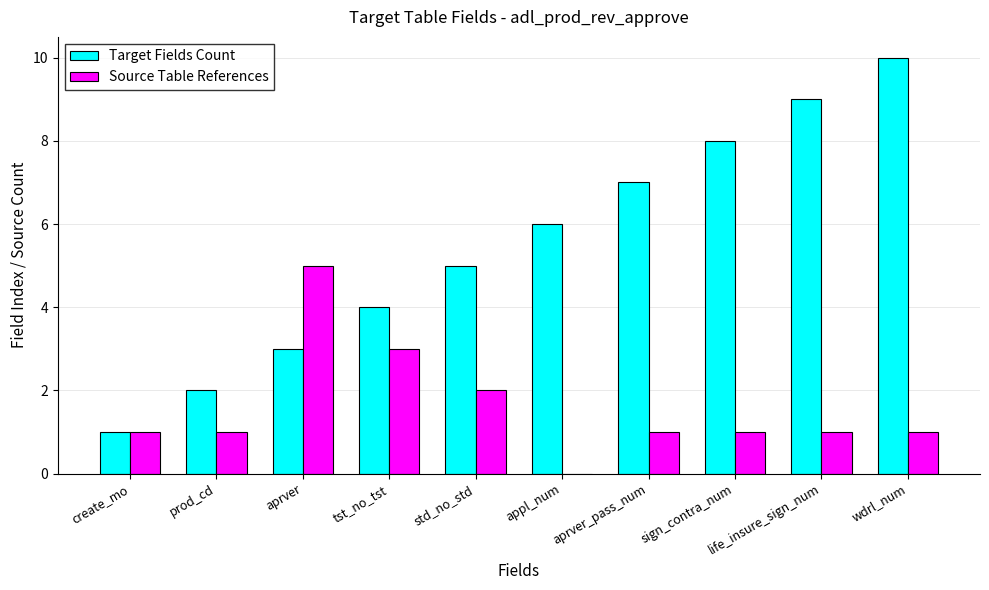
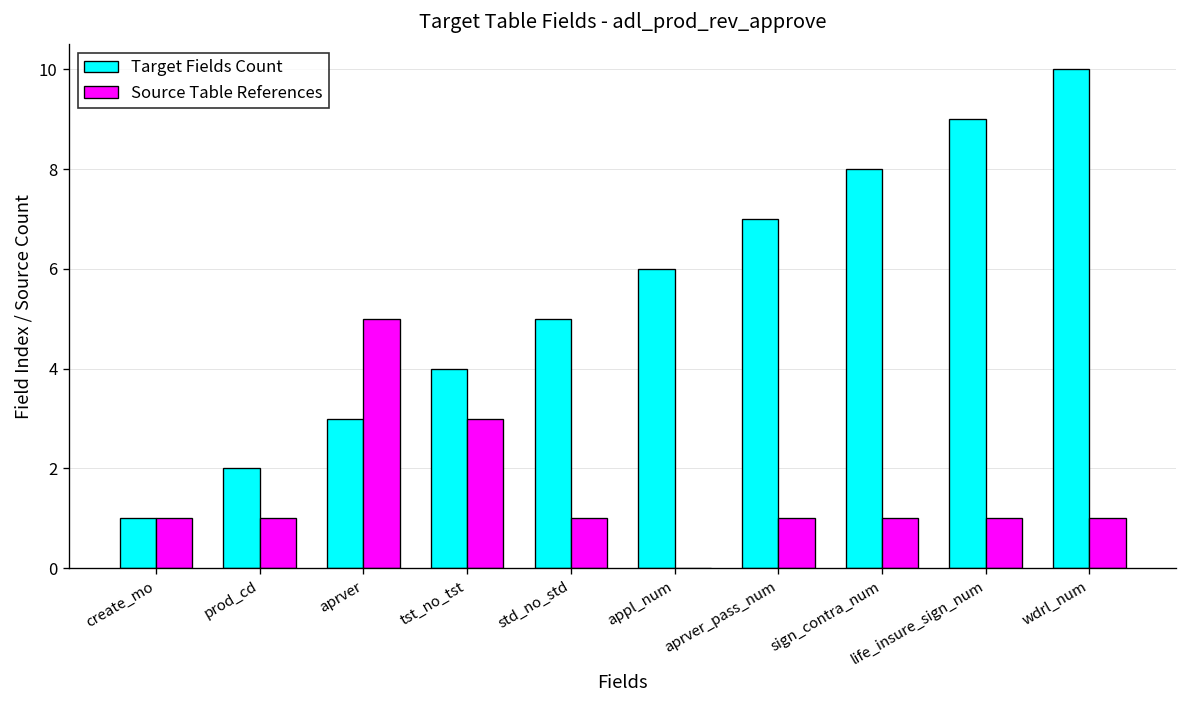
Source Table References, std_no_std: 2 -> 1
